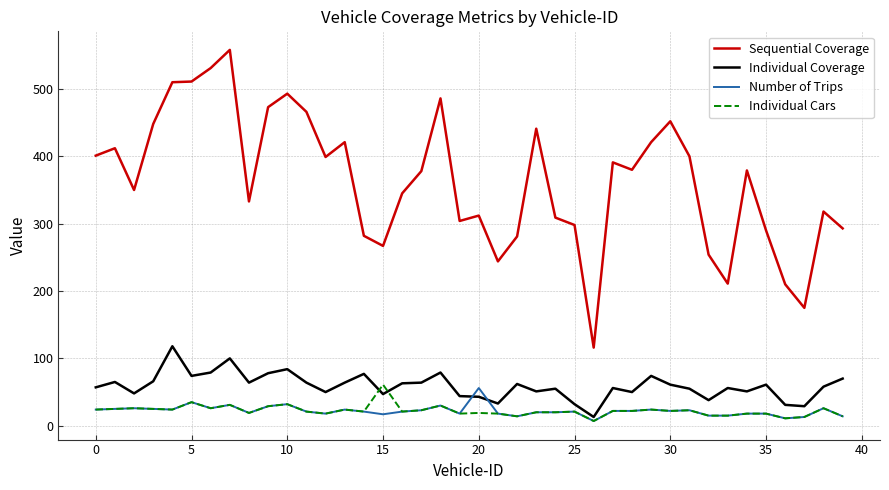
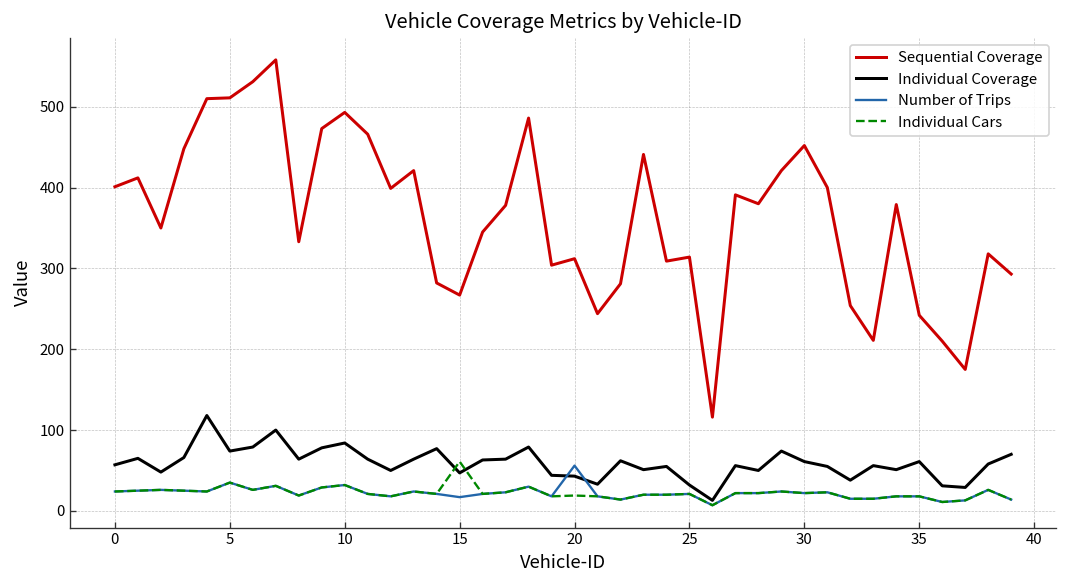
Sequential Coverage, 25: 300 -> 310
Sequential Coverage, 35: 290 -> 240
